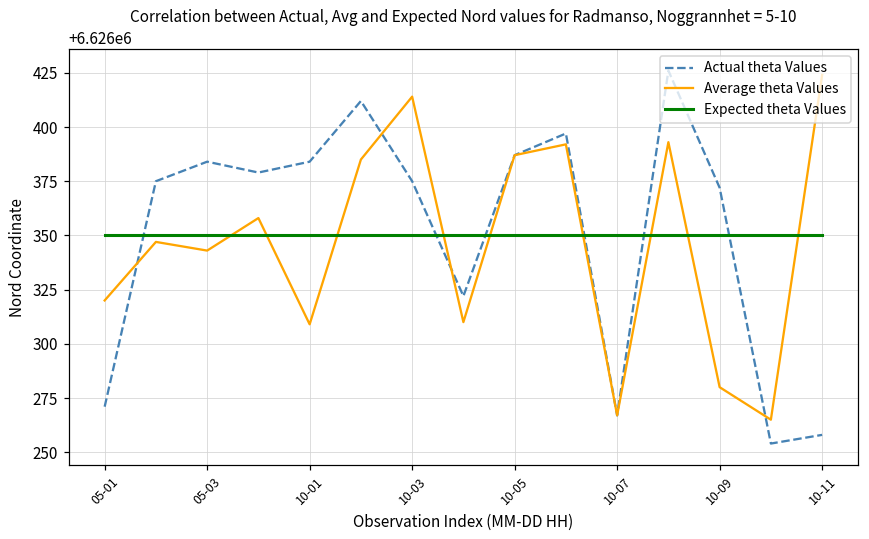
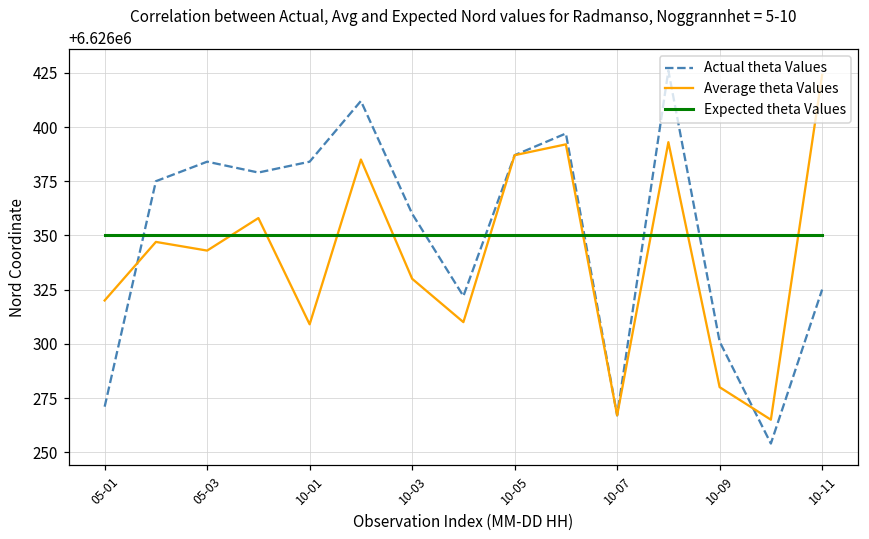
Actual theta Values, 10-03: 6626375 -> 6626360
Average theta Values, 10-03: 6626414 -> 6626330
Actual theta Values, 10-09: 6626372 -> 6626301
Actual theta Values, 10-11: 6626258 -> 6626325
